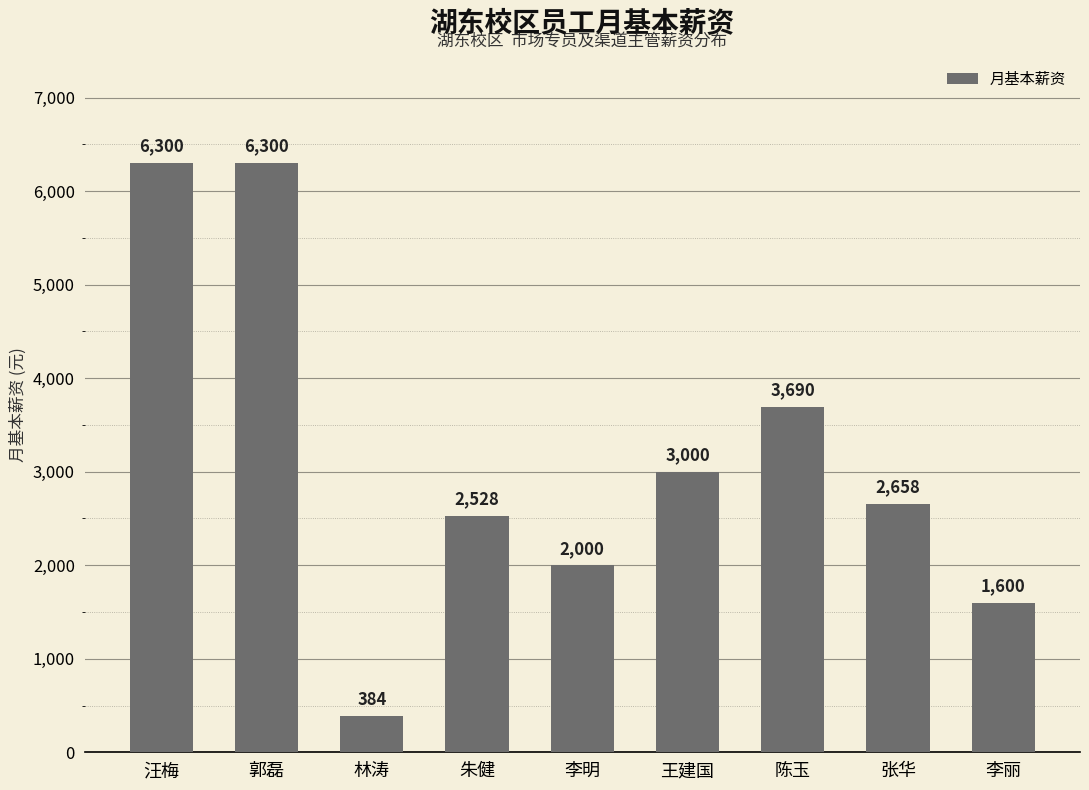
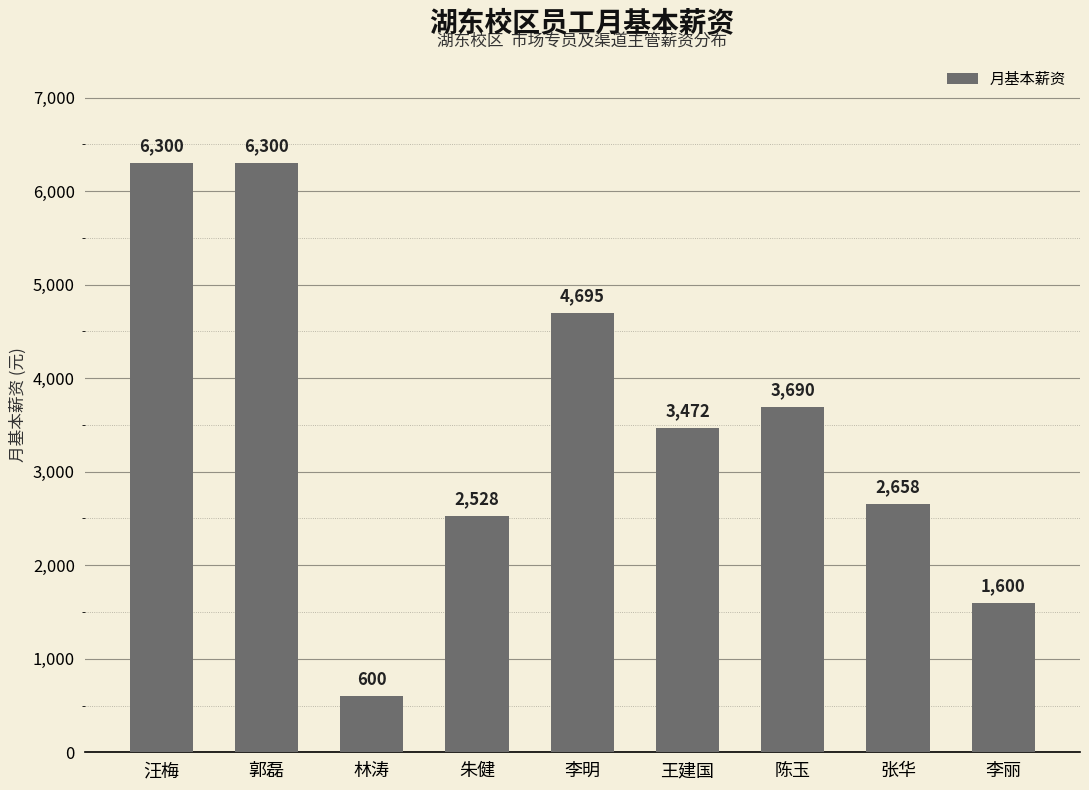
林涛: 384 -> 600
李明: 2,000 -> 4,695
王建国: 3,000 -> 3,472
